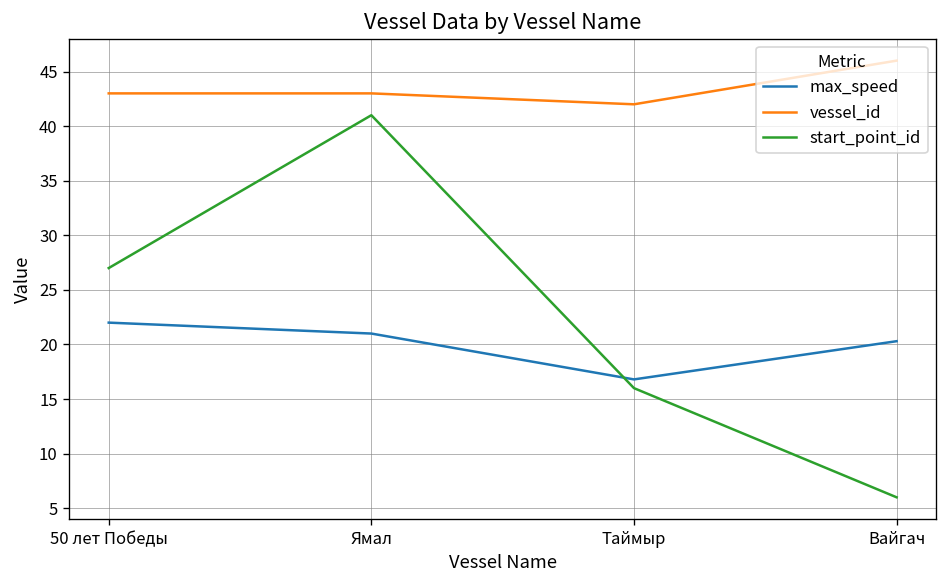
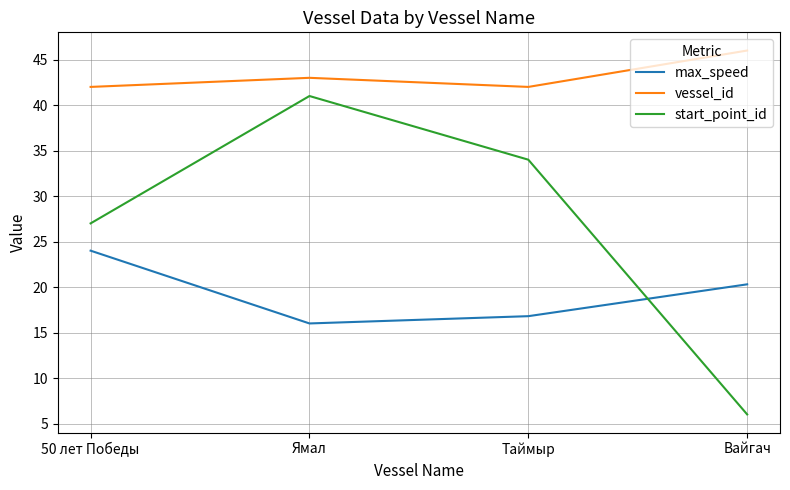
max_speed, 50 лет Победы: 22 -> 24
vessel_id, 50 лет Победы: 43 -> 42
max_speed, Ямал: 21 -> 16
start_point_id, Таймыр: 16 -> 34
